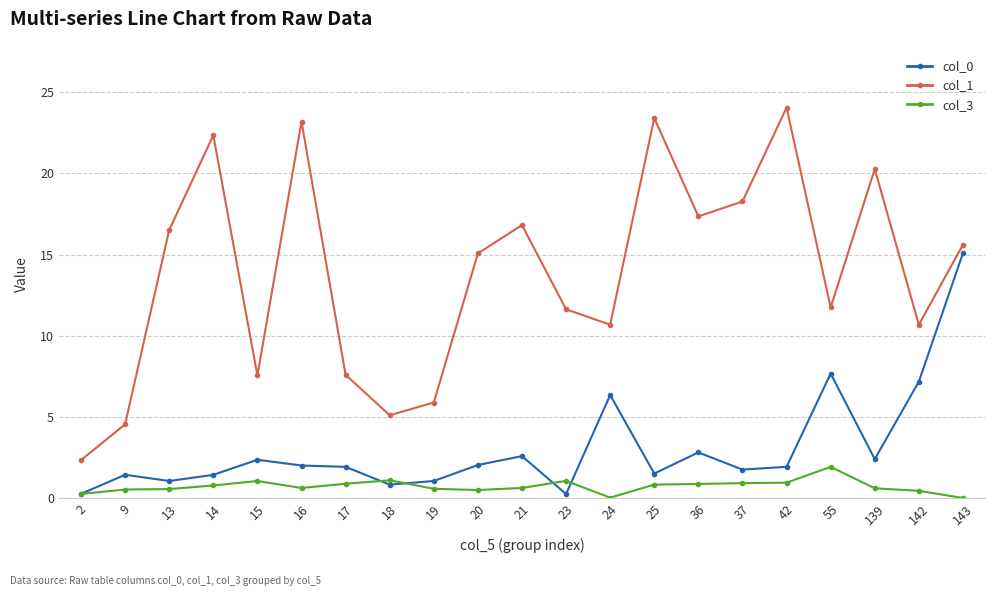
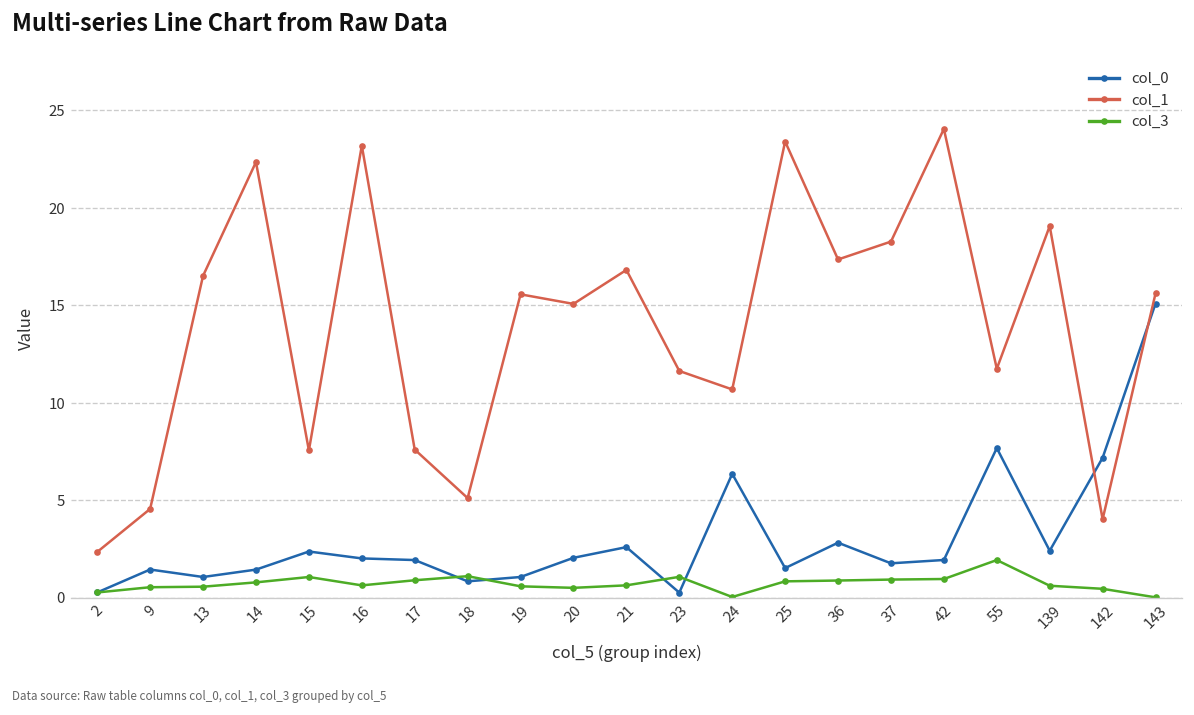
col_1, 19: 5.9 -> 15.6
col_1, 139: 20.3 -> 19.1
col_1, 142: 10.7 -> 4.0
